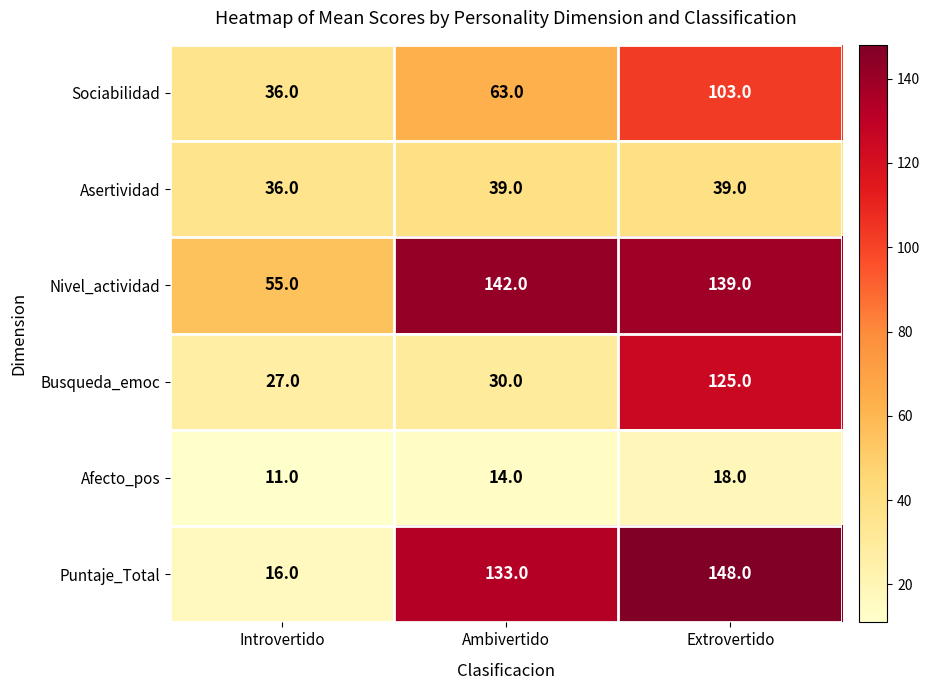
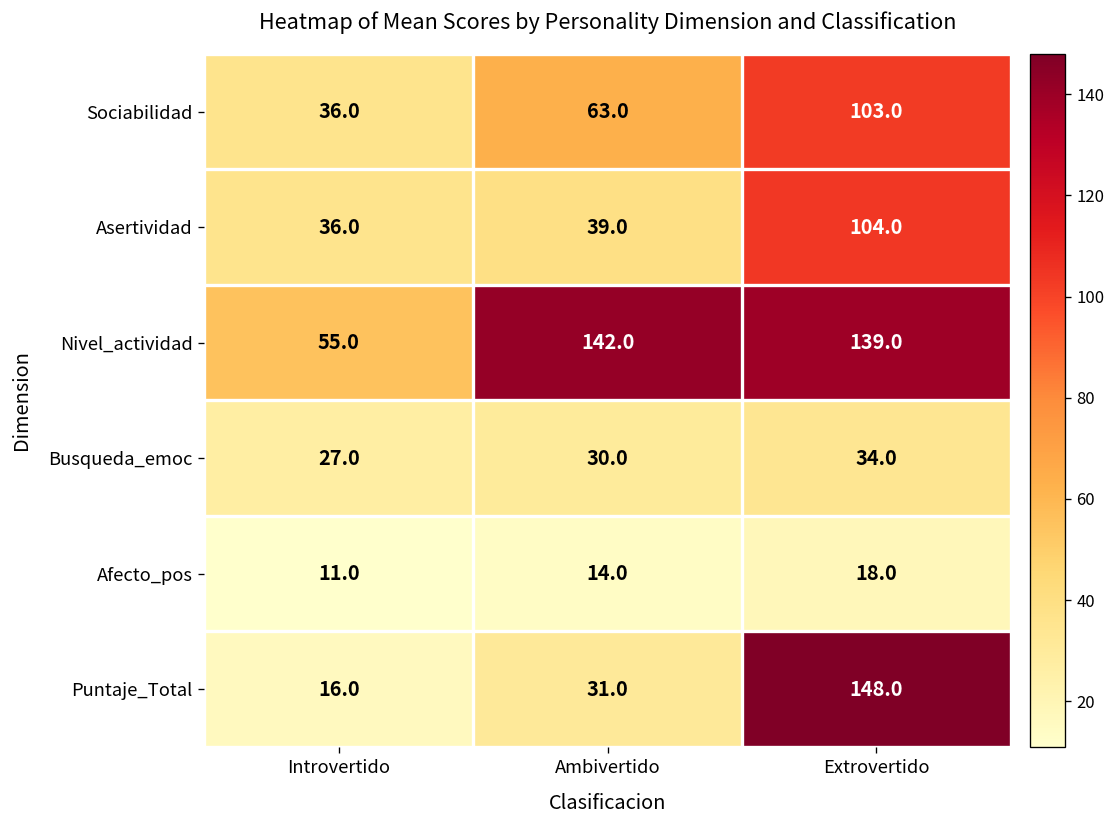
Asertividad, Extrovertido: 39.0 -> 104.0
Busqueda_emoc, Extrovertido: 125.0 -> 34.0
Puntaje_Total, Ambivertido: 133.0 -> 31.0
